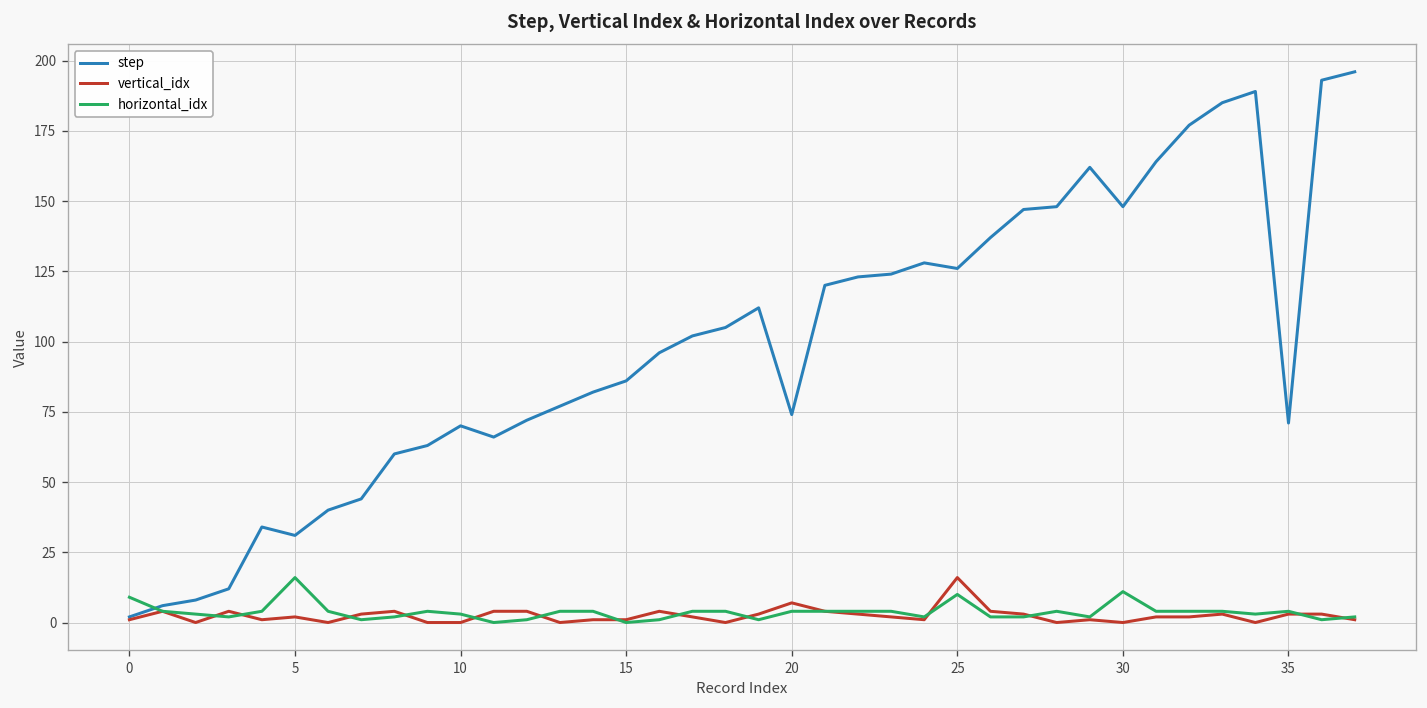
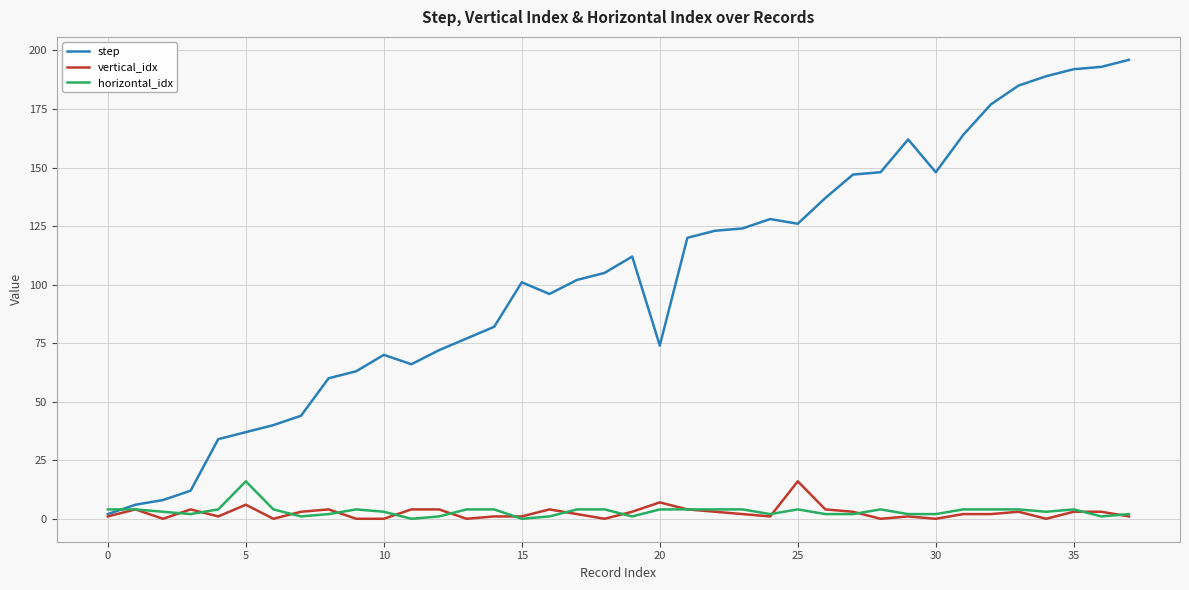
horizontal_idx, 0: 9 -> 4
step, 5: 31 -> 37
vertical_idx, 5: 2 -> 6
step, 15: 86 -> 101
horizontal_idx, 25: 10 -> 4
horizontal_idx, 30: 11 -> 2
step, 35: 71 -> 192
